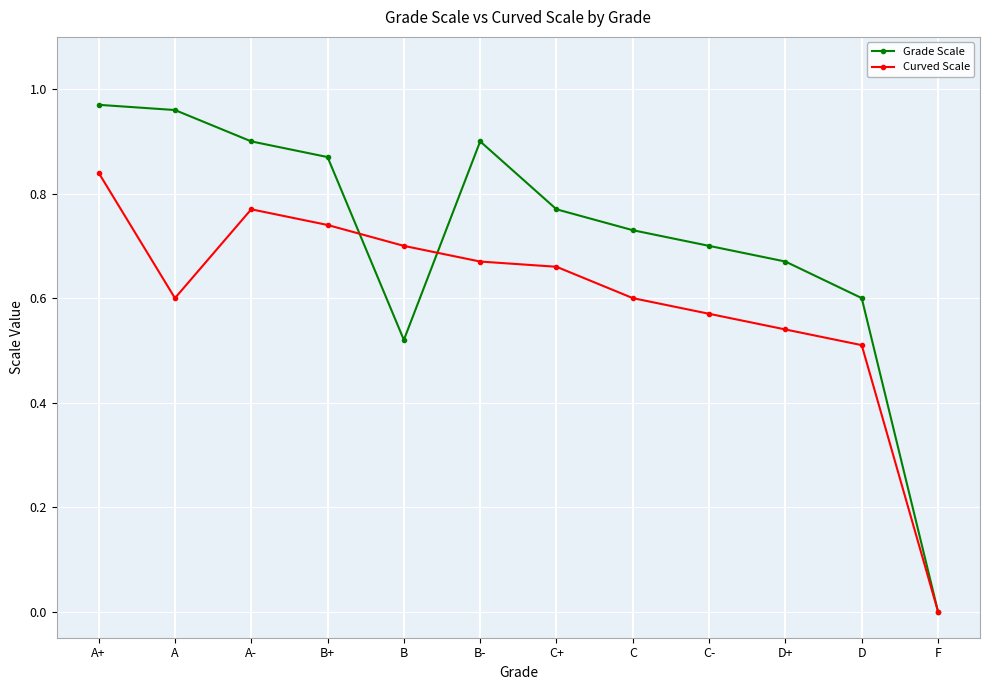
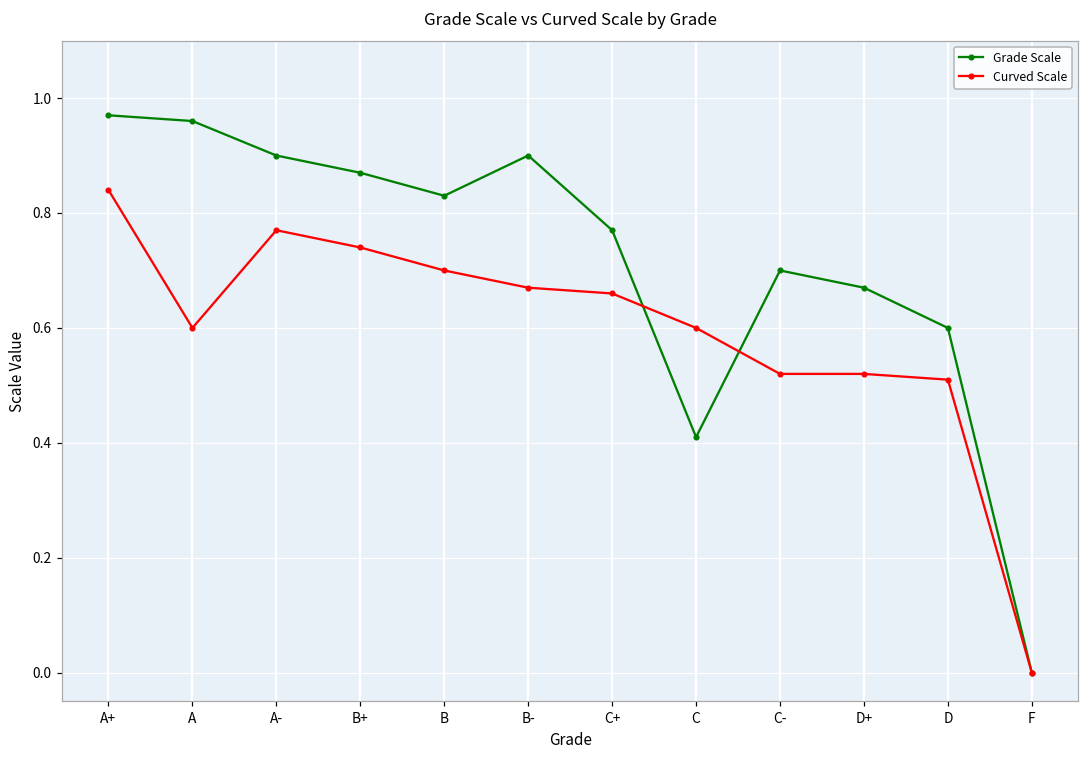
Grade Scale, B: 0.52 -> 0.83
Grade Scale, C: 0.73 -> 0.41
Curved Scale, C-: 0.57 -> 0.52
Curved Scale, D+: 0.54 -> 0.52
